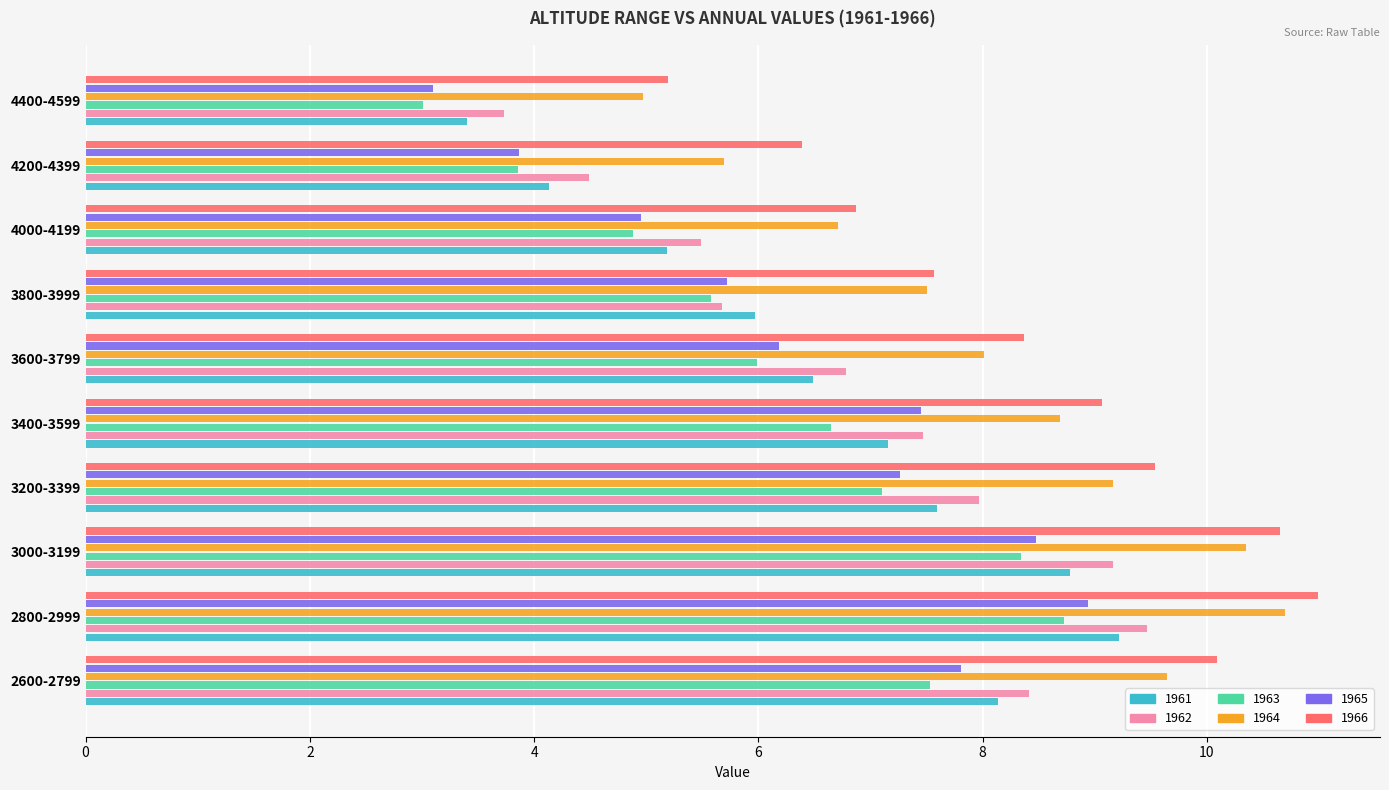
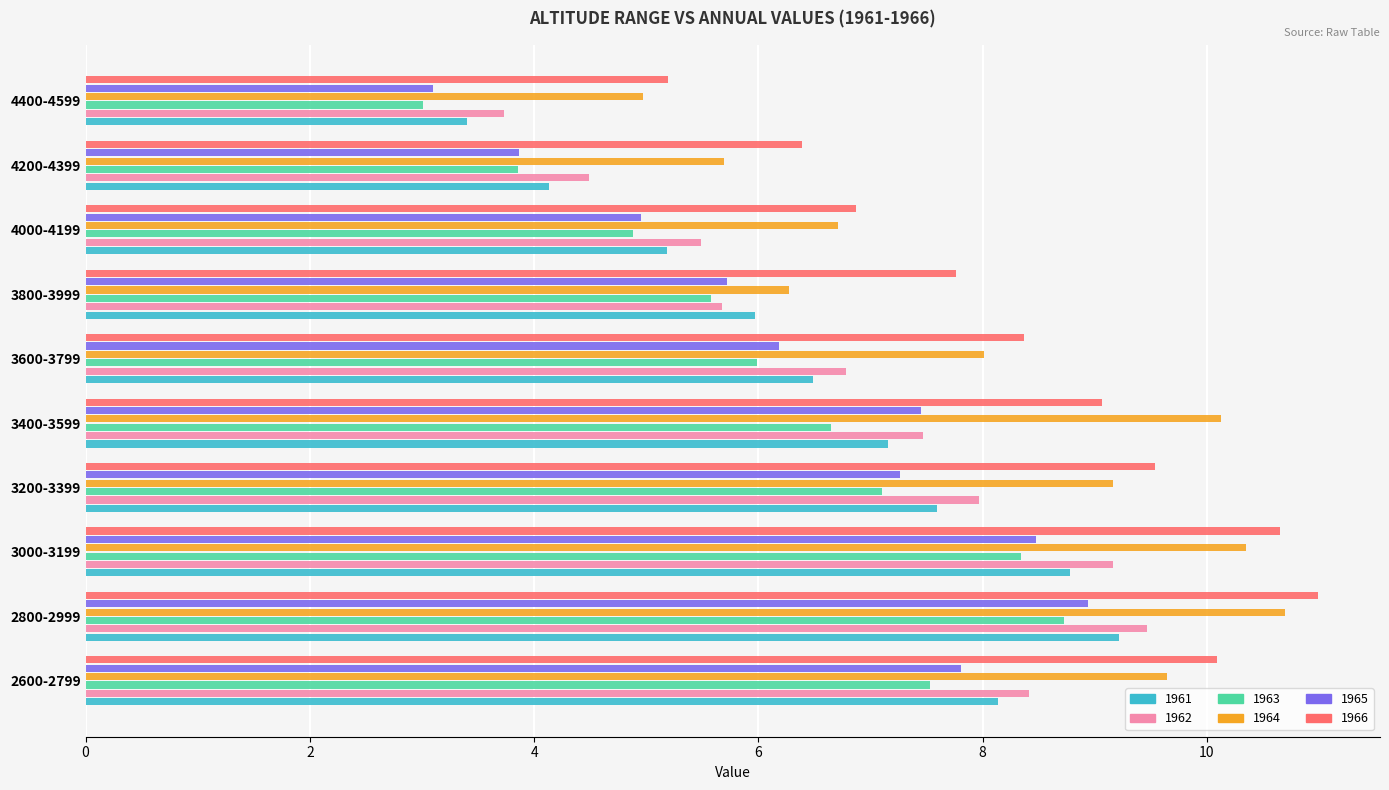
1966, 3800-3999: 7.57 -> 7.77
1964, 3800-3999: 7.51 -> 6.27
1964, 3400-3599: 8.69 -> 10.13
